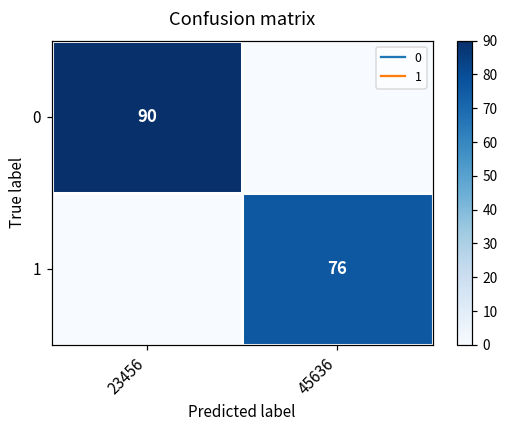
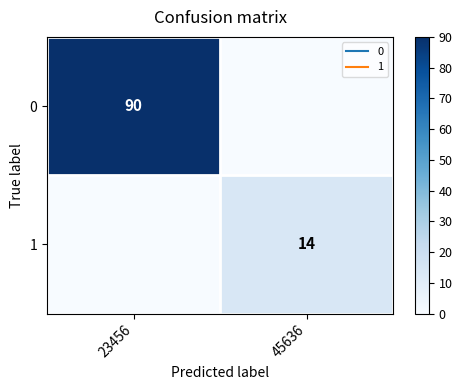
1, 45636: 76 -> 14
